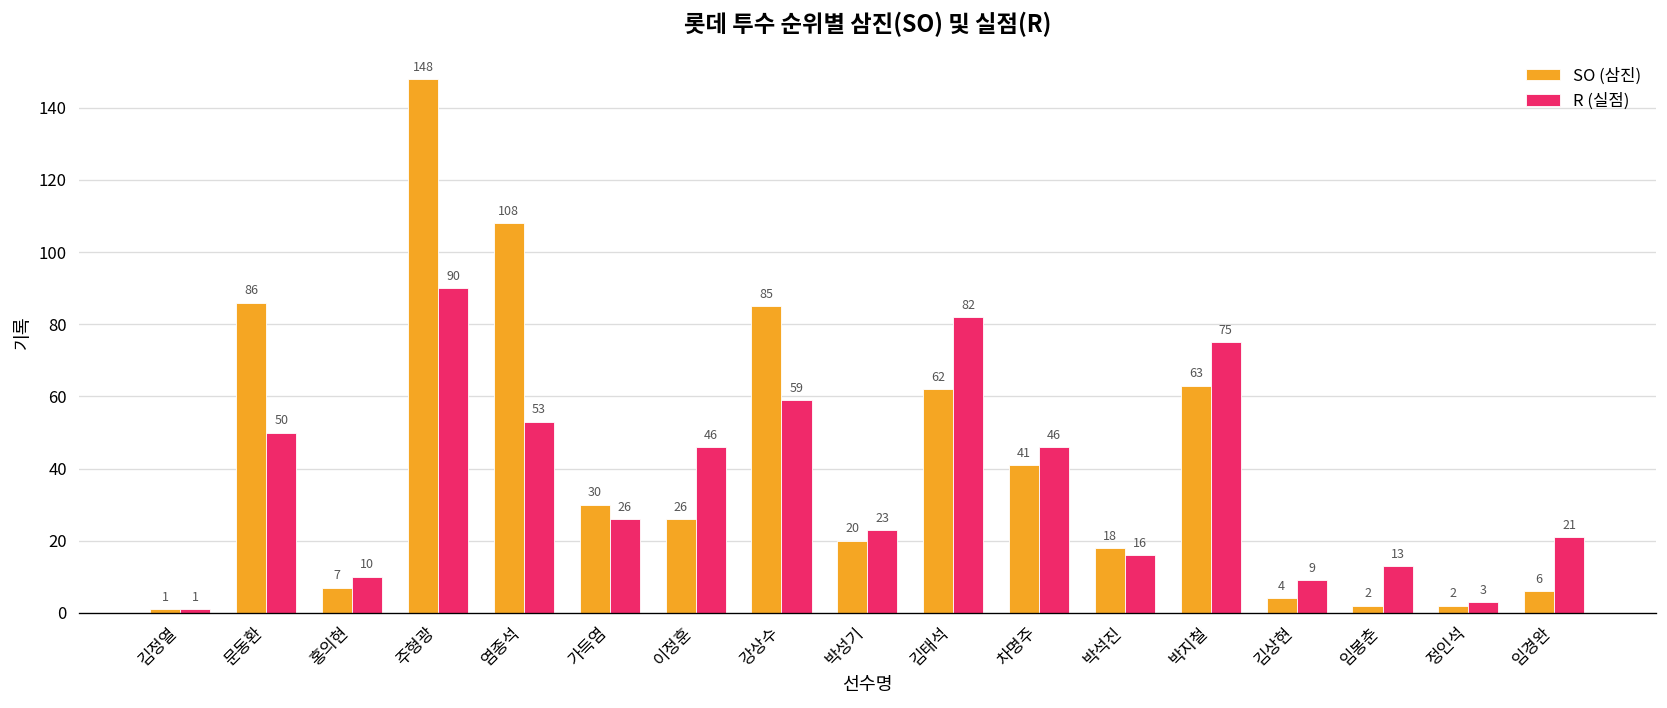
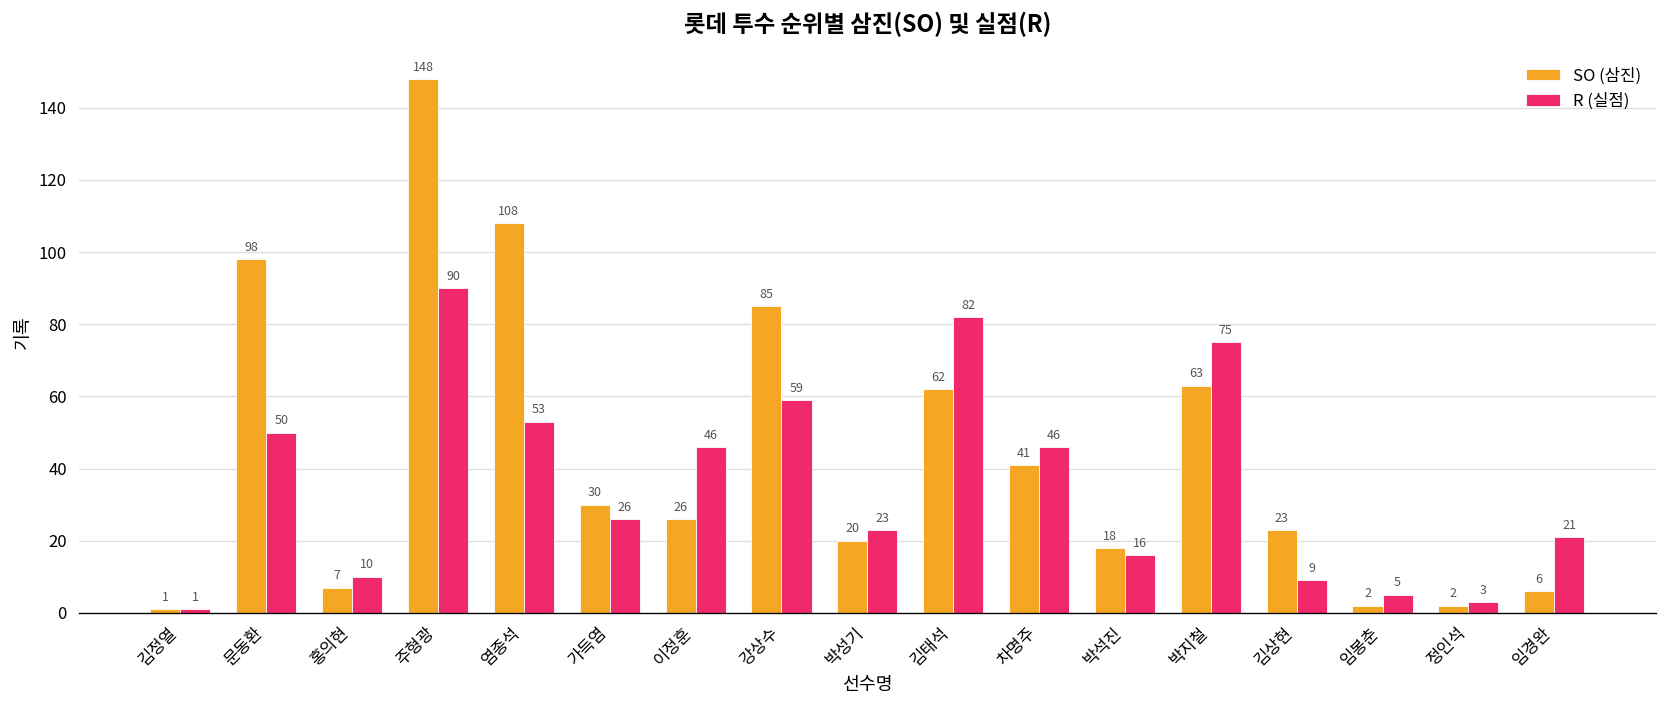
SO (삼진), 문동환: 86 -> 98
SO (삼진), 김상현: 4 -> 23
R (실점), 임봉춘: 13 -> 5
